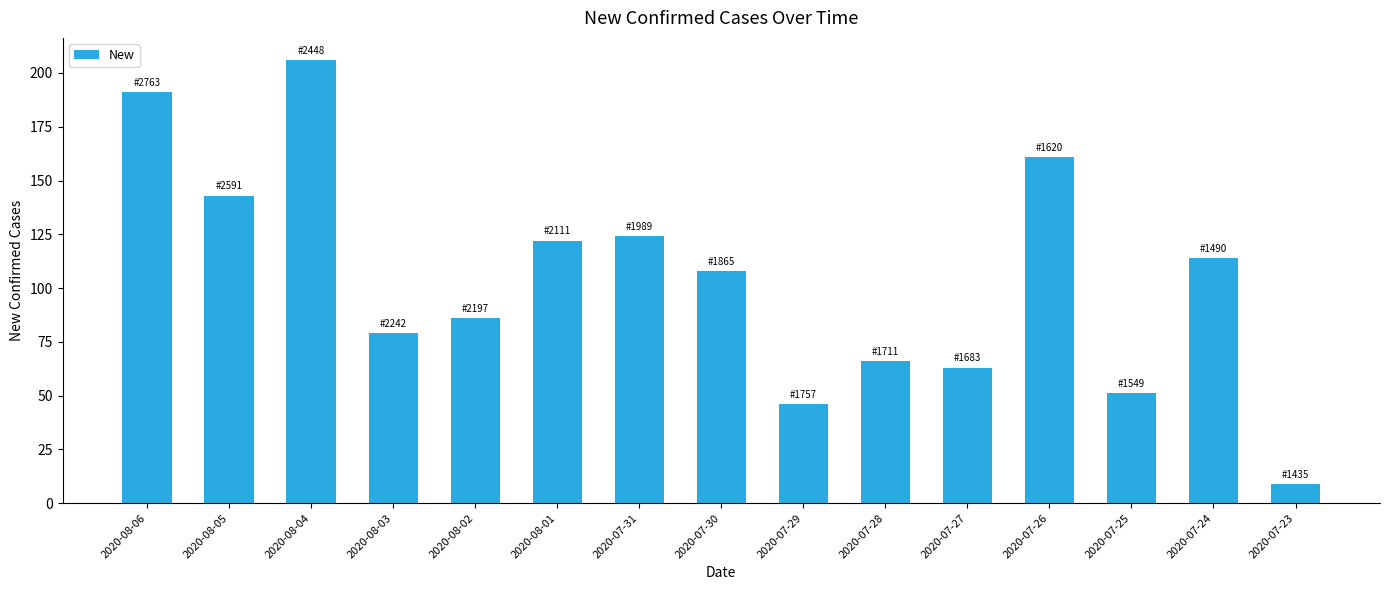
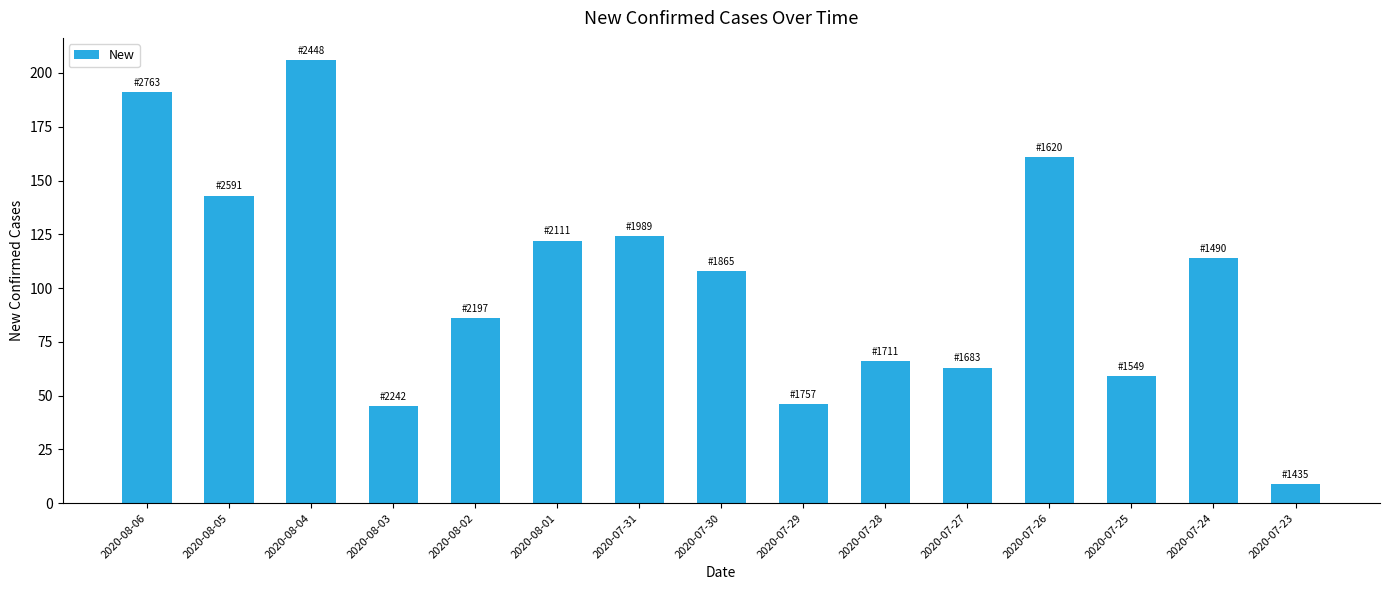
2020-08-03: 79 -> 45
2020-07-25: 51 -> 59
